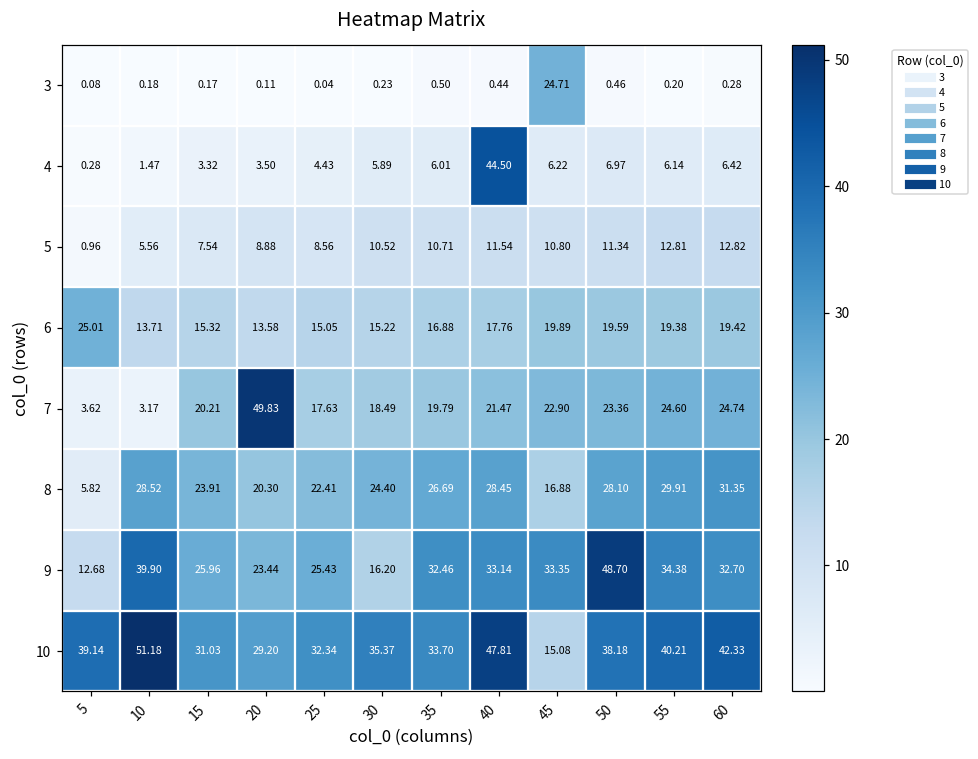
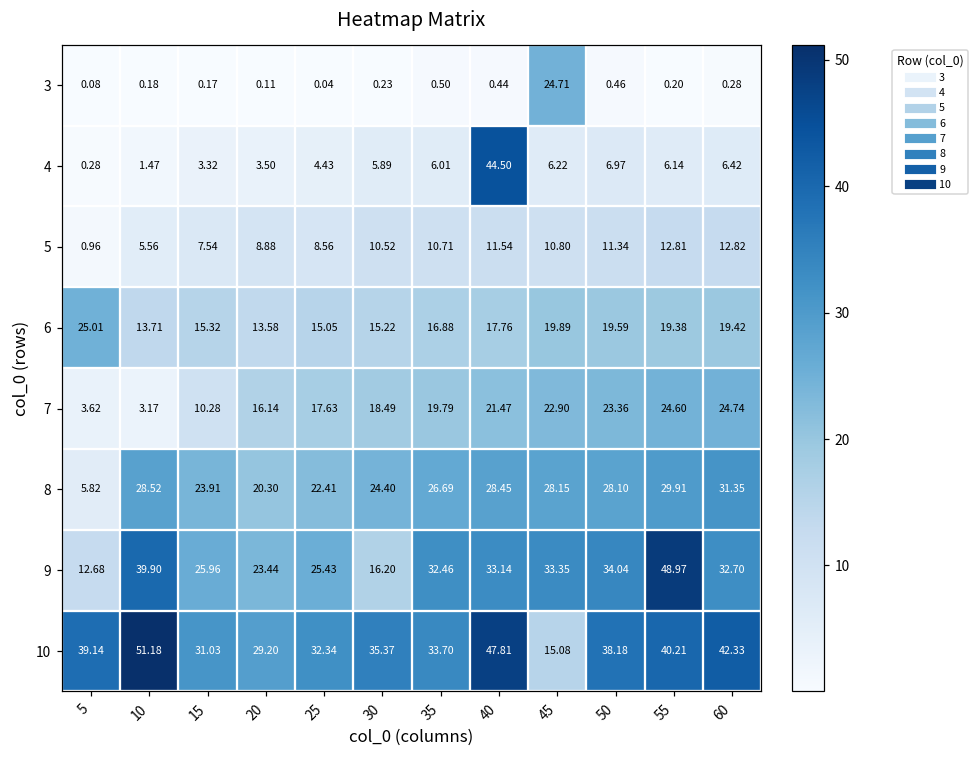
7, 15: 20.21 -> 10.28
7, 20: 49.83 -> 16.14
8, 45: 16.88 -> 28.15
9, 50: 48.70 -> 34.04
9, 55: 34.38 -> 48.97
